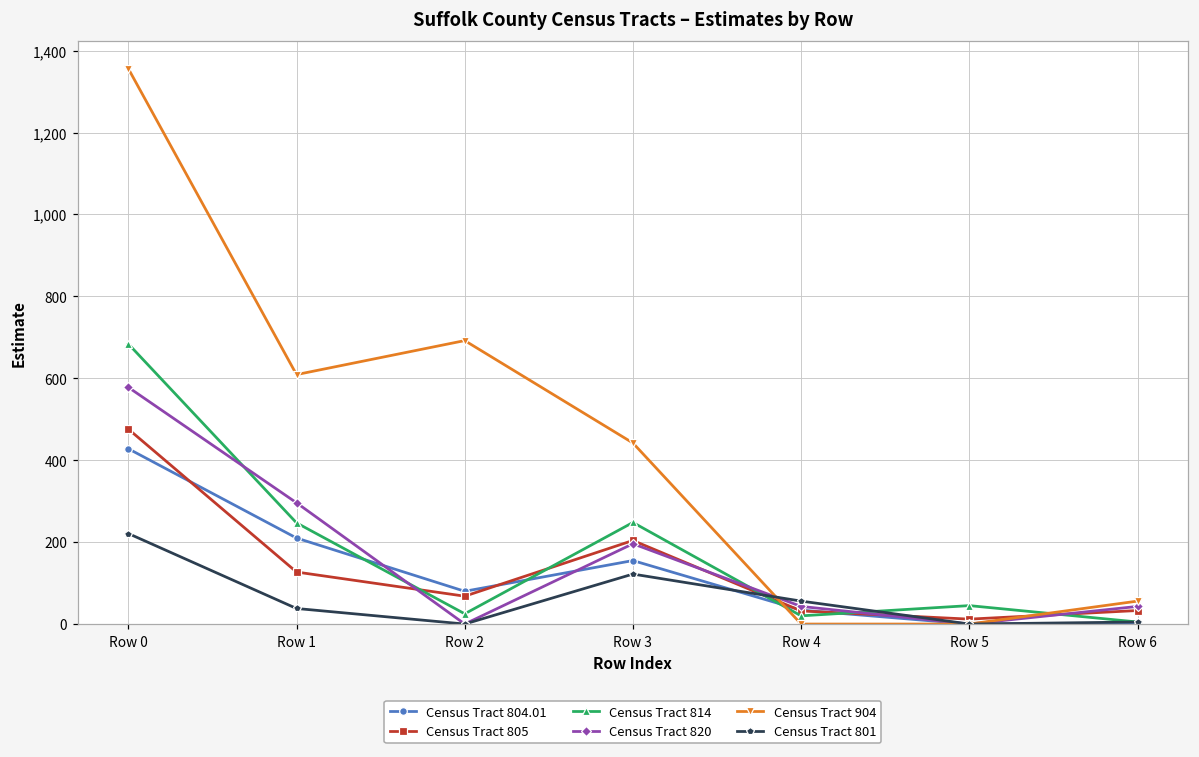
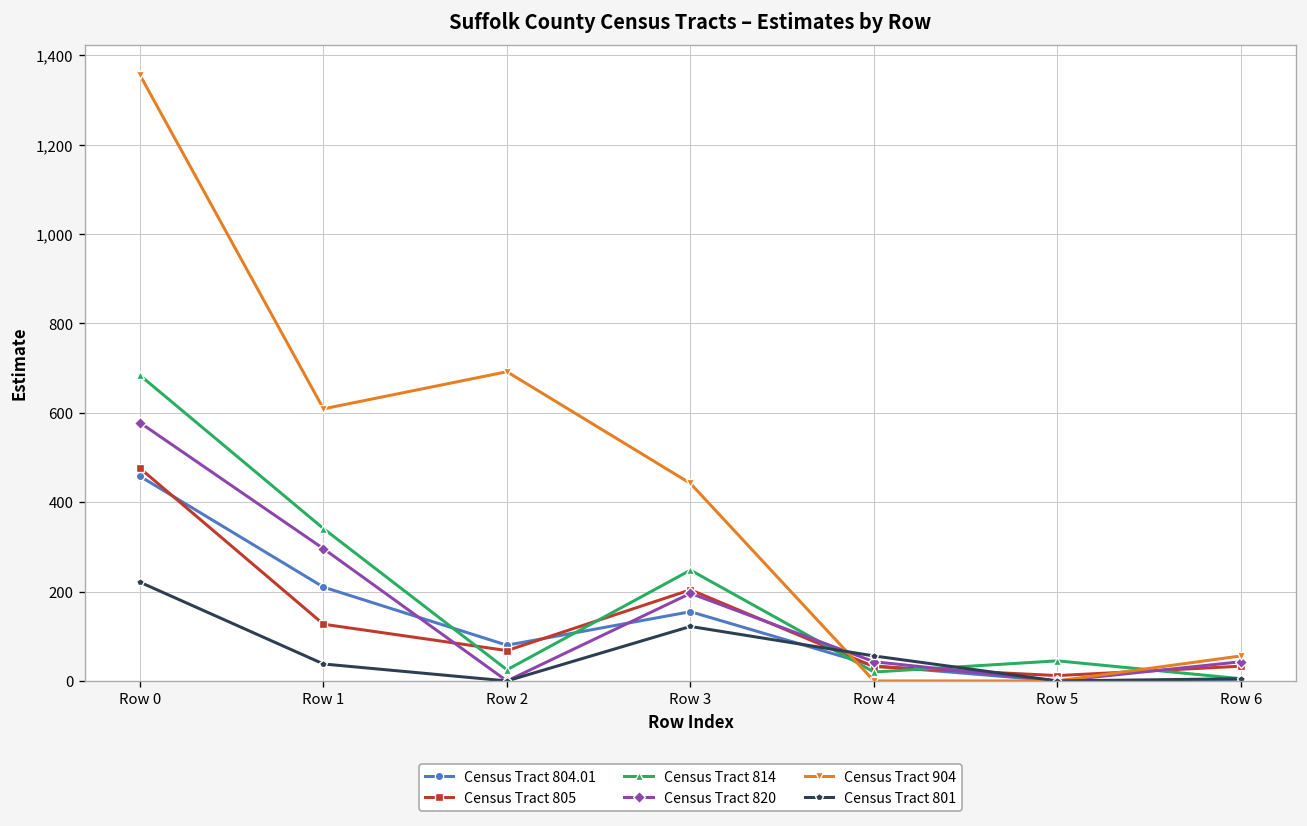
Census Tract 804.01, Row 0: 430 -> 460
Census Tract 814, Row 1: 250 -> 340
